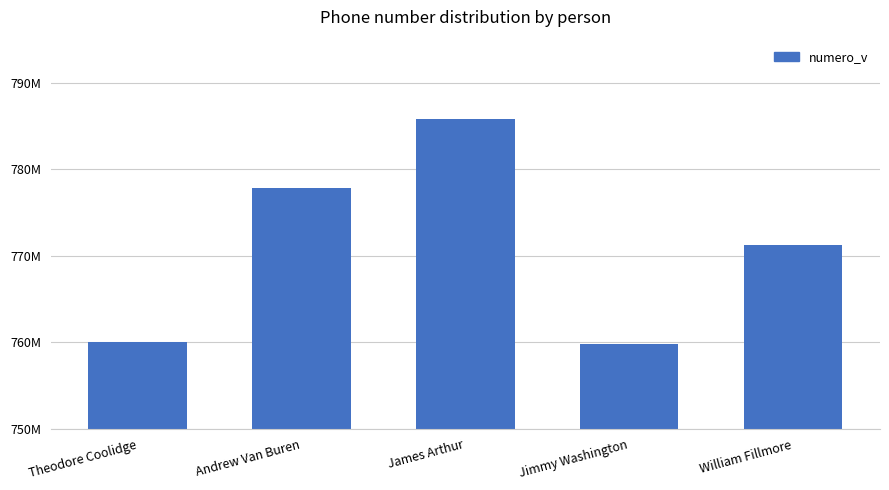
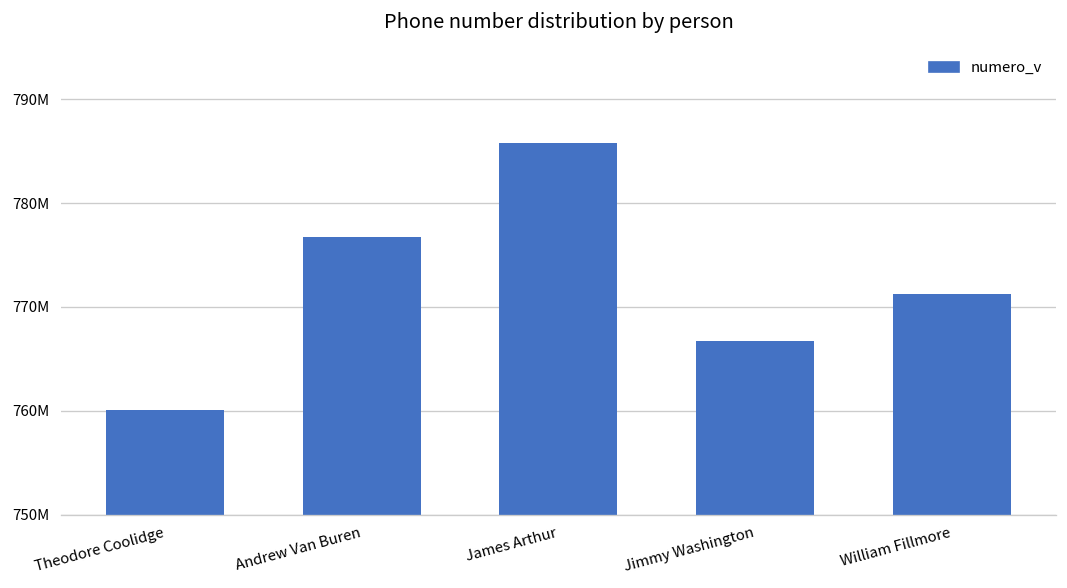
Andrew Van Buren: 778000000 -> 777000000
Jimmy Washington: 760000000 -> 767000000
